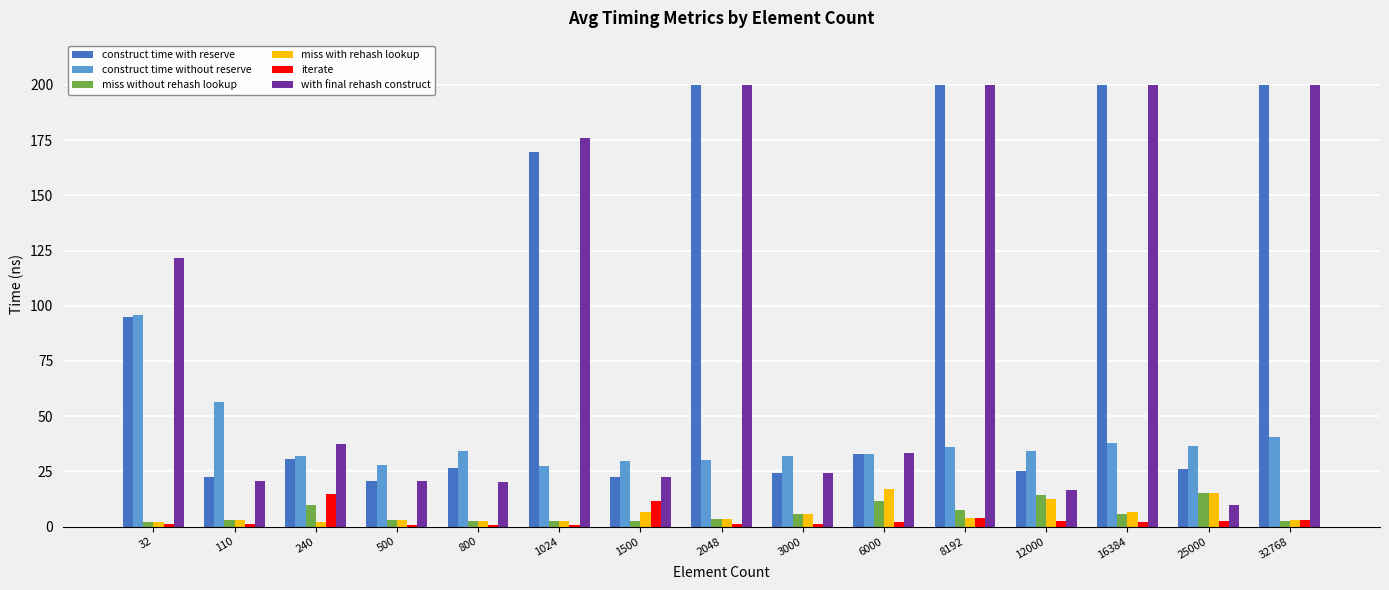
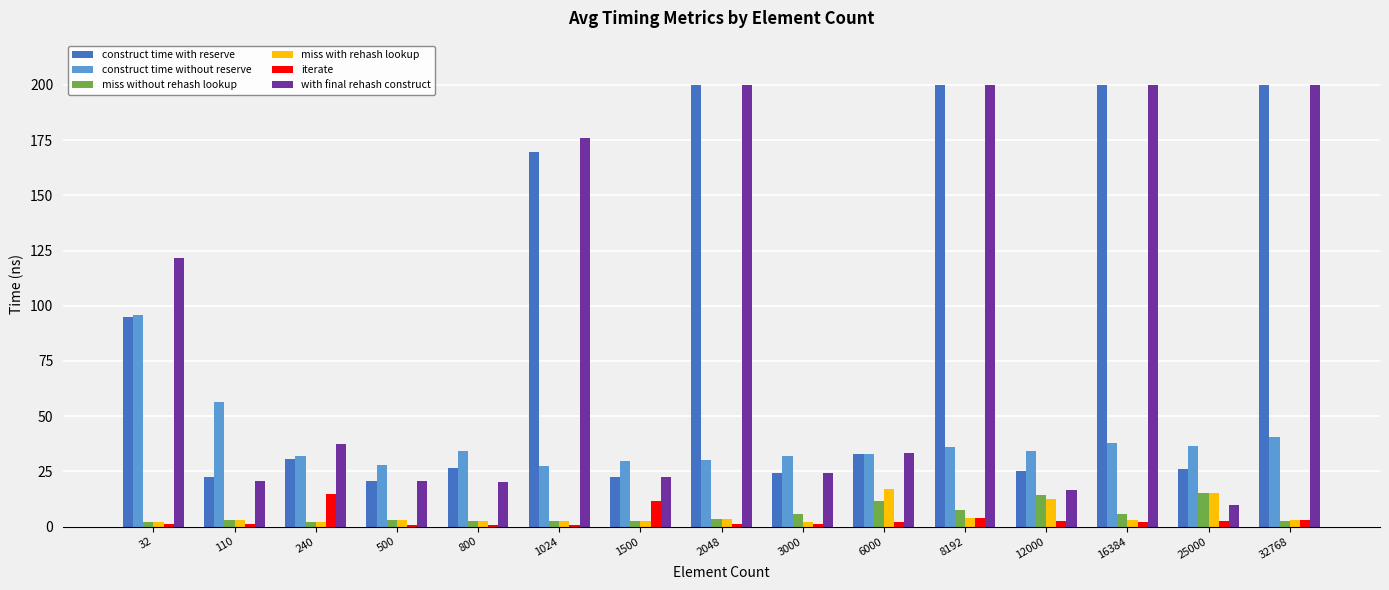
miss without rehash lookup, 240: 10 -> 2
miss with rehash lookup, 1500: 6 -> 3
miss with rehash lookup, 3000: 6 -> 2
miss with rehash lookup, 16384: 7 -> 3
